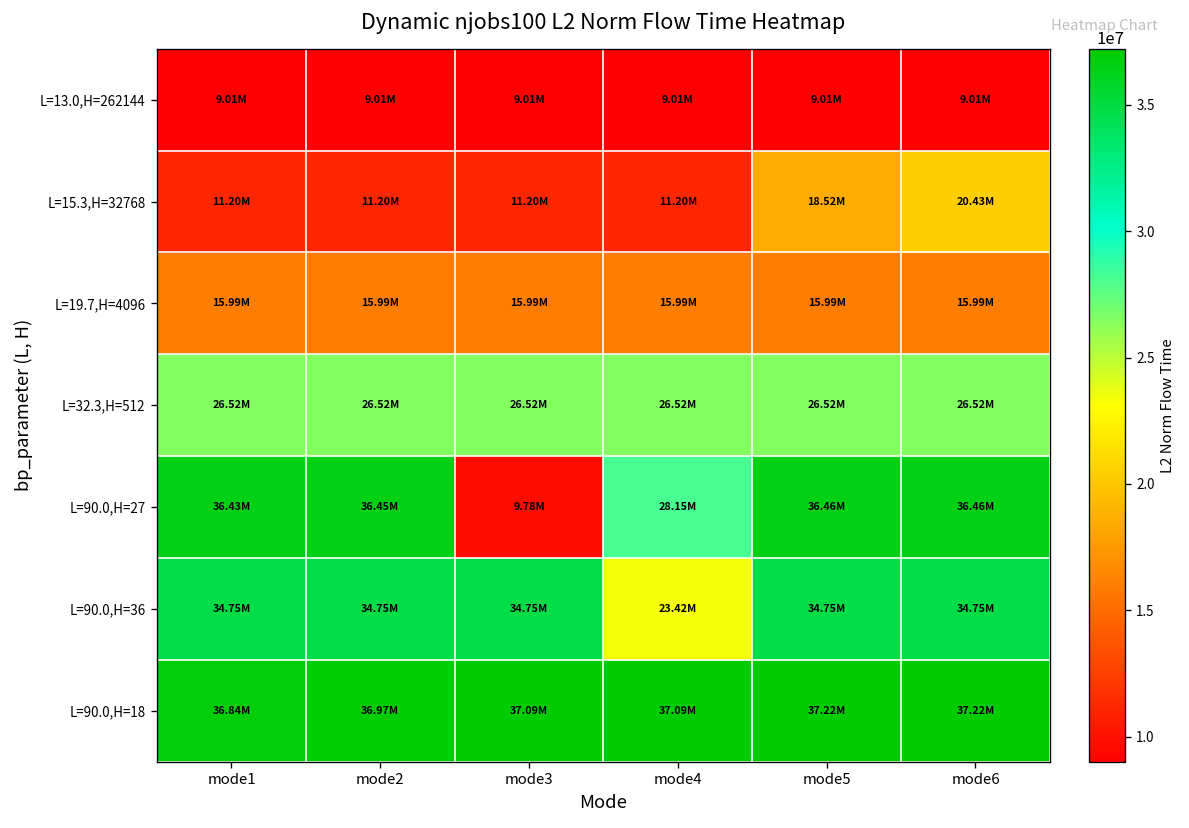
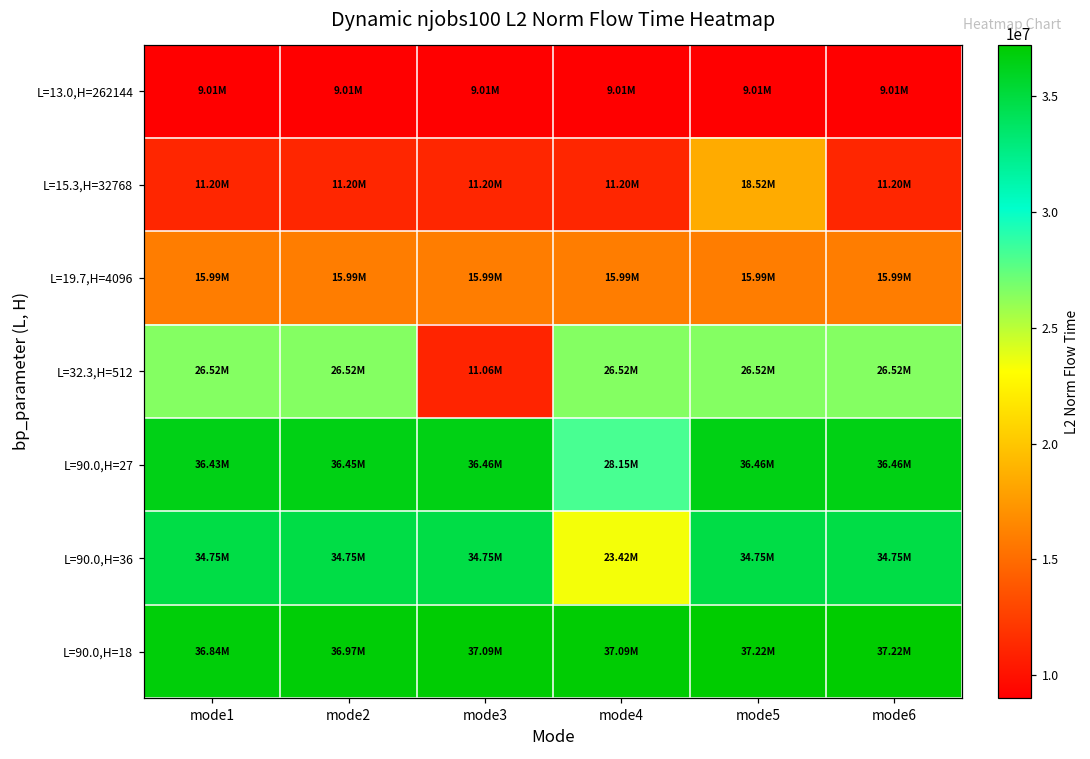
L=15.3,H=32768, mode6: 20.43M -> 11.20M
L=32.3,H=512, mode3: 26.52M -> 11.06M
L=90.0,H=27, mode3: 9.78M -> 36.46M
